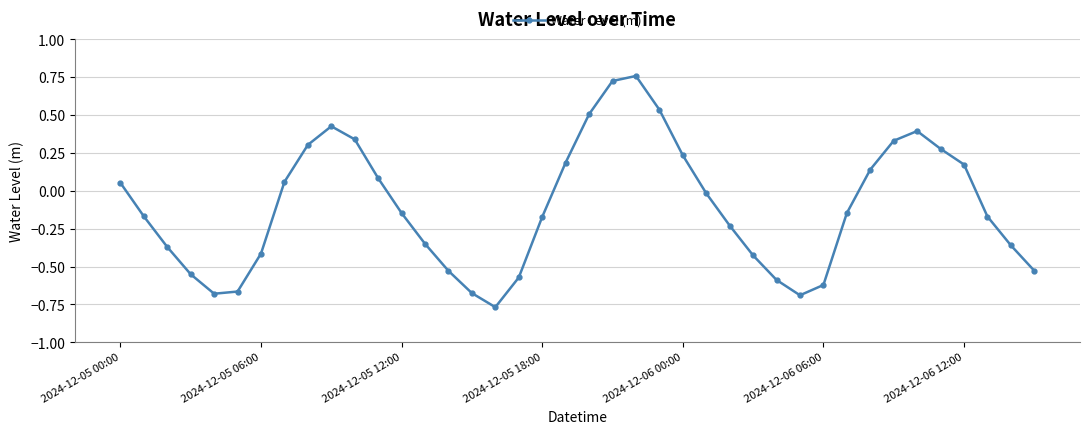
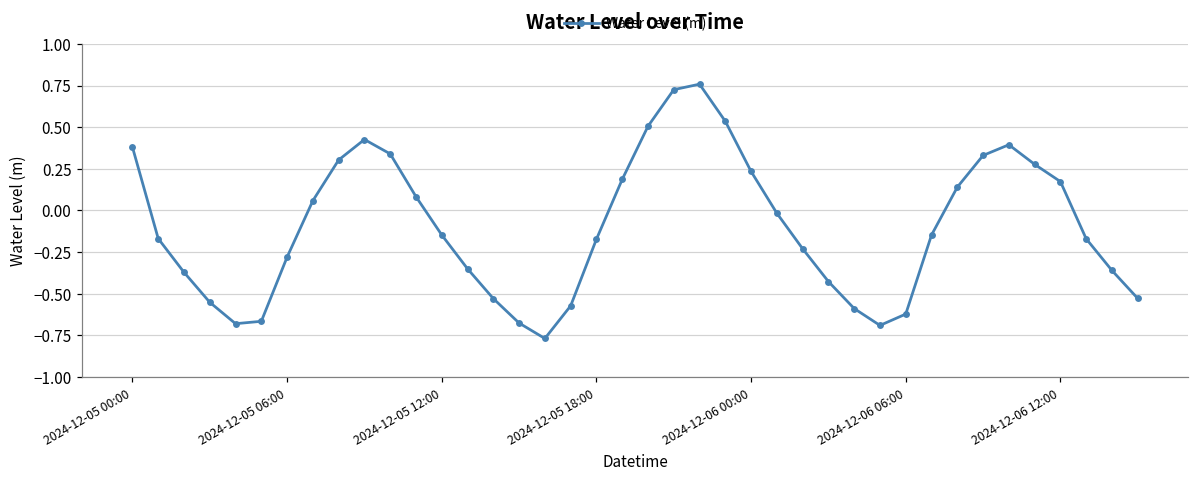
2024-12-05 00:00: 0.05 -> 0.38
2024-12-05 06:00: -0.41 -> -0.28
